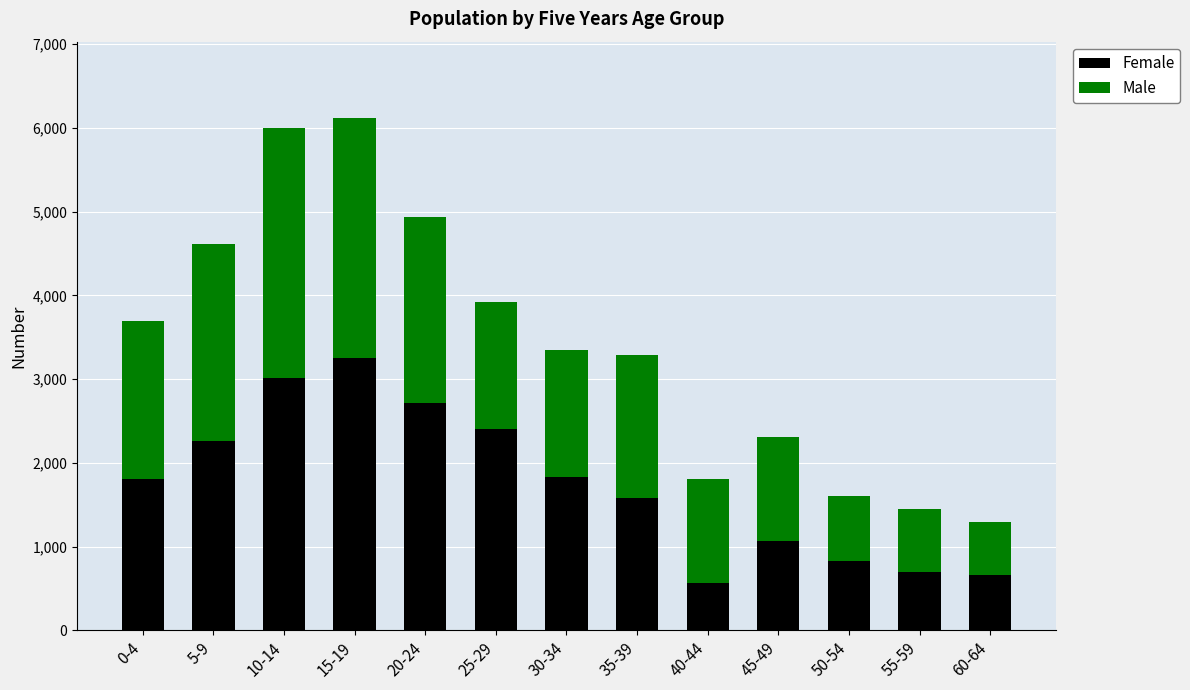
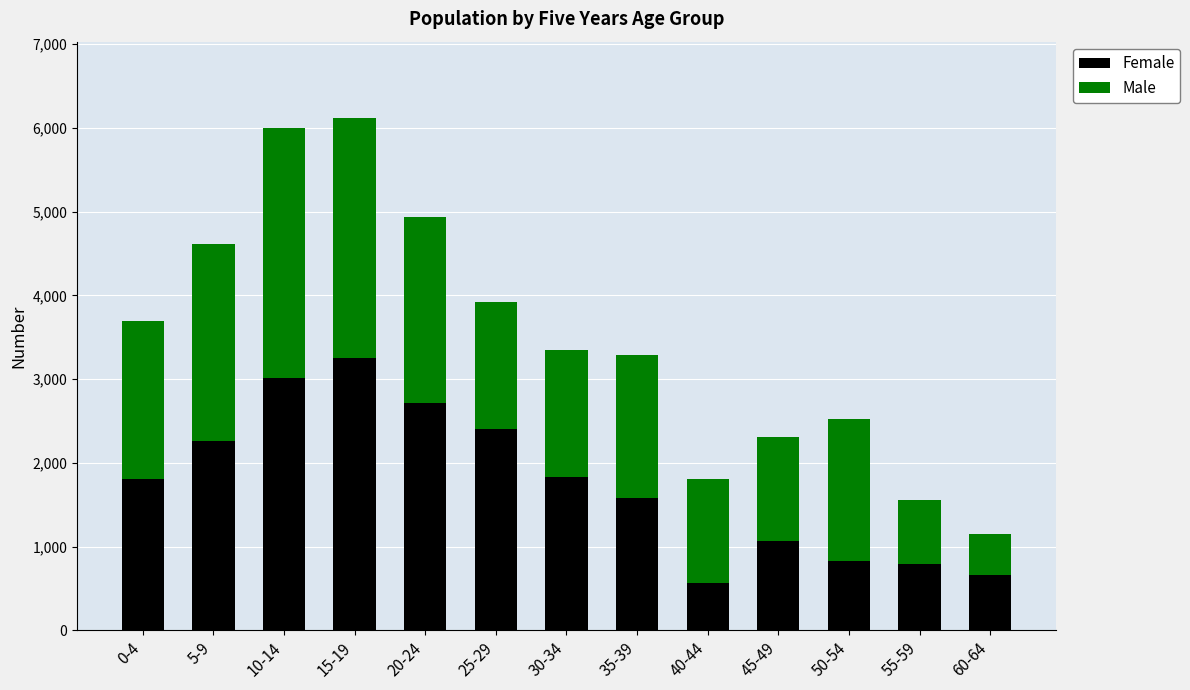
Male, 50-54: 800 -> 1,700
Female, 55-59: 700 -> 800
Male, 60-64: 600 -> 500
